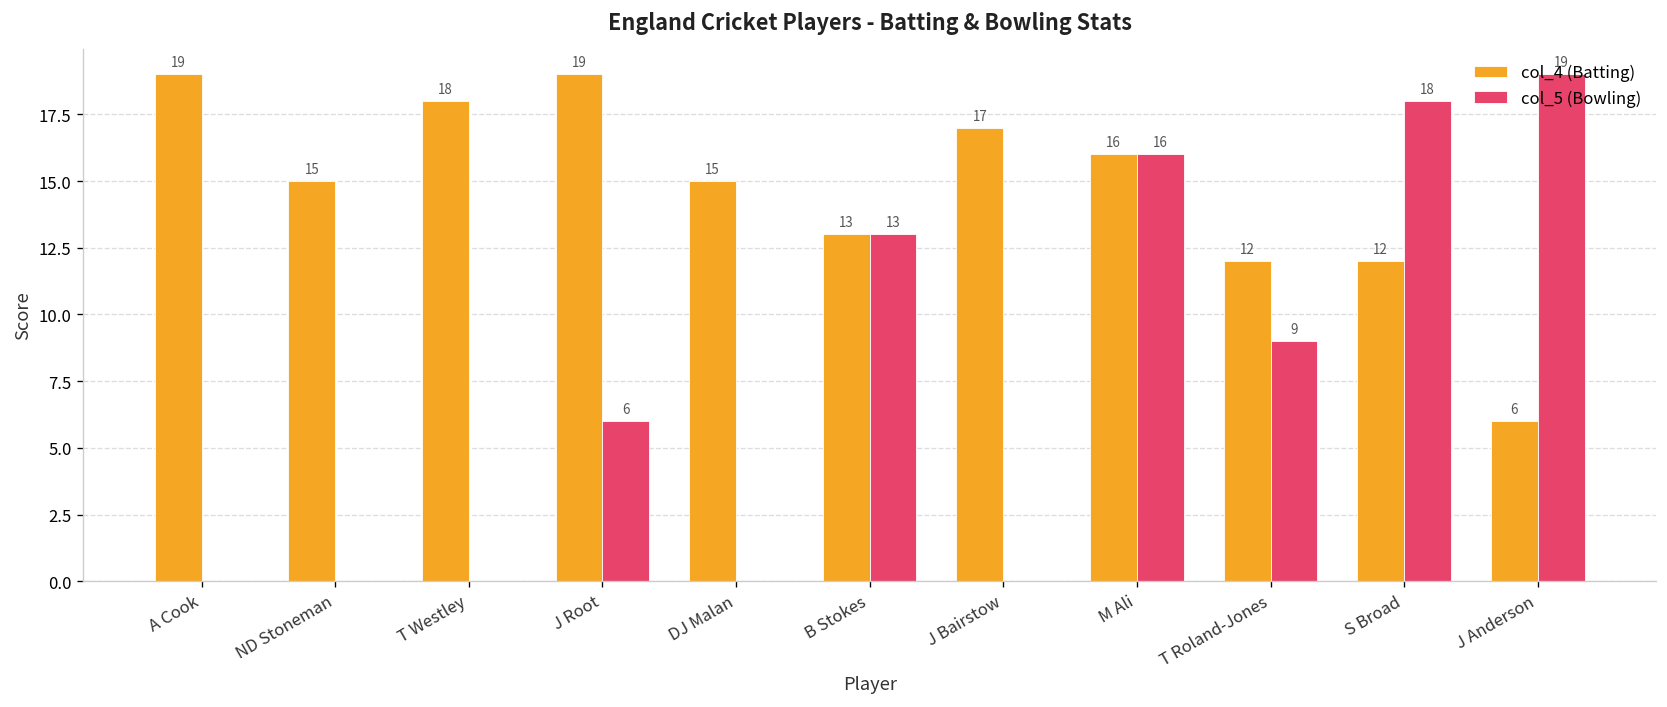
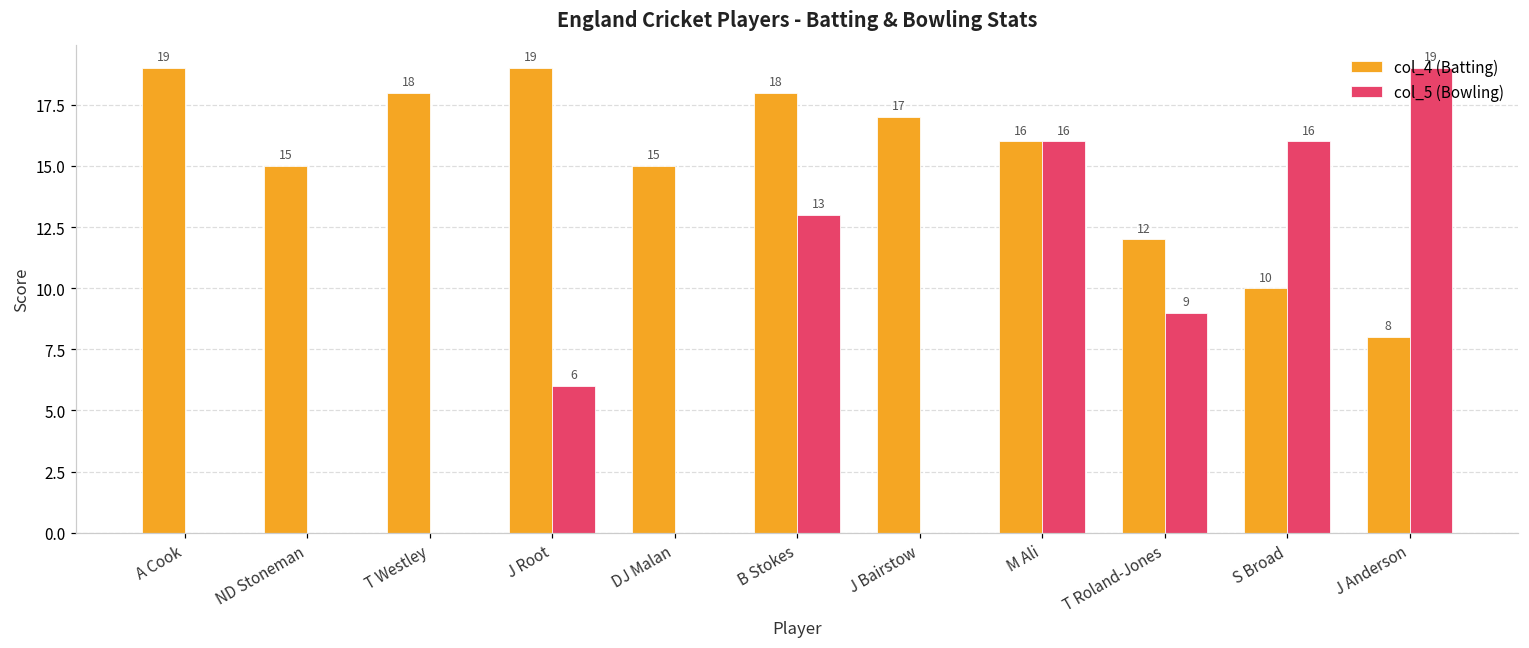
col_4 (Batting), B Stokes: 13 -> 18
col_4 (Batting), S Broad: 12 -> 10
col_5 (Bowling), S Broad: 18 -> 16
col_4 (Batting), J Anderson: 6 -> 8
